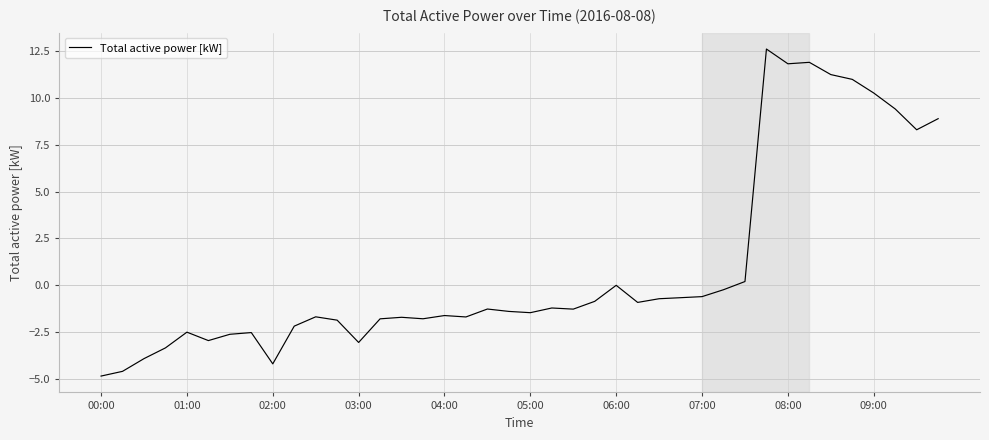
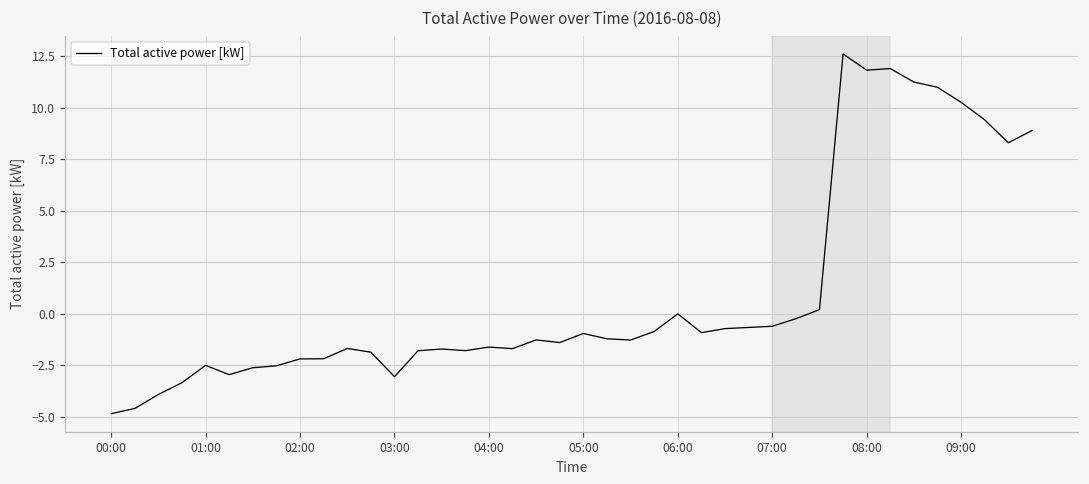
02:00: -4.2 -> -2.2
05:00: -1.5 -> -1.0
